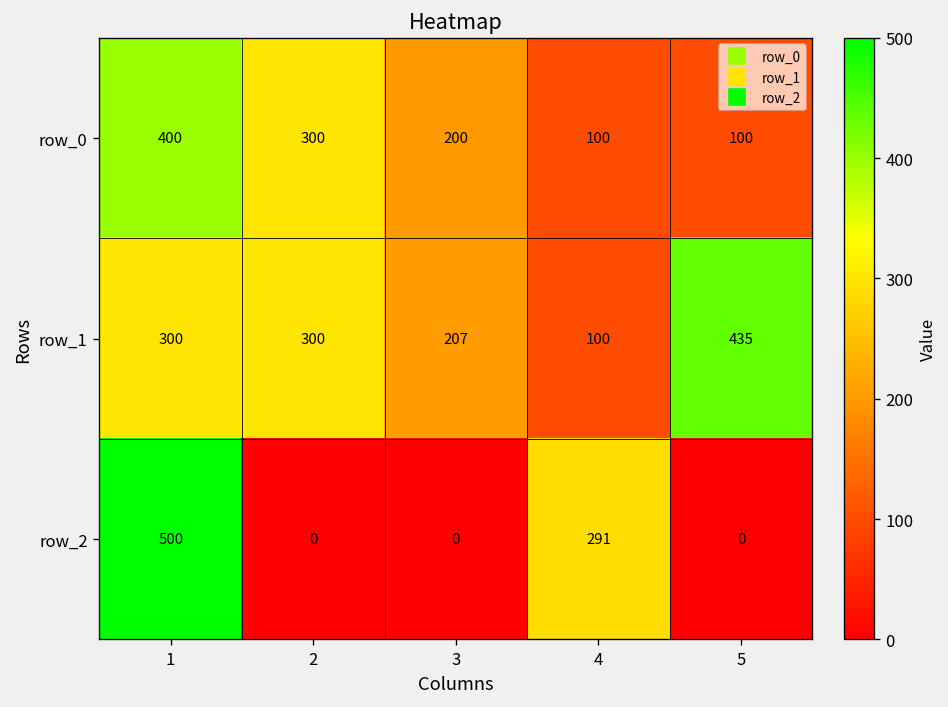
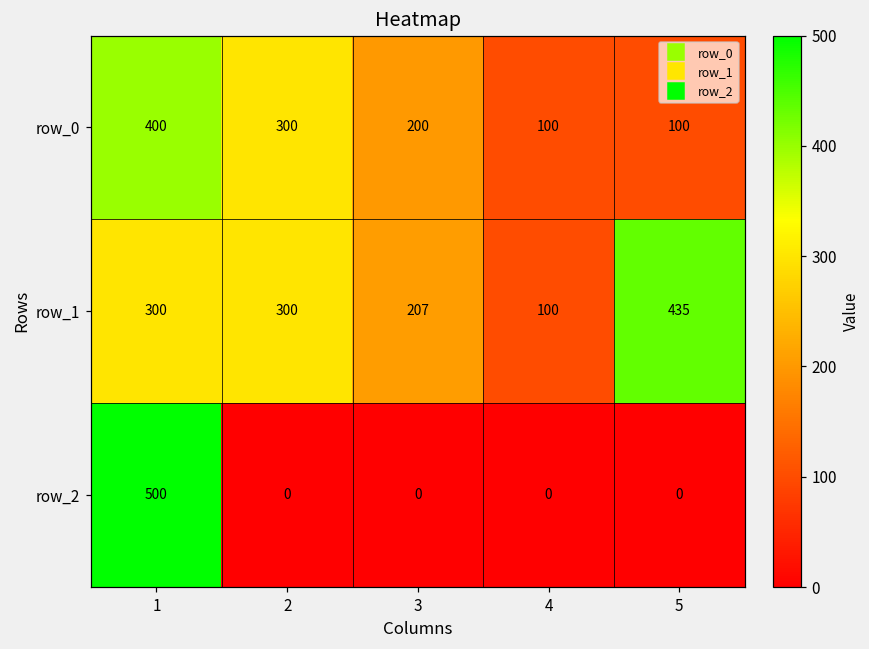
row_2, 4: 291 -> 0
